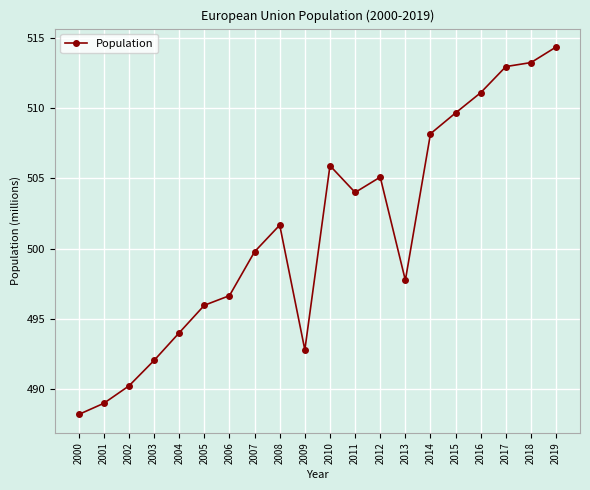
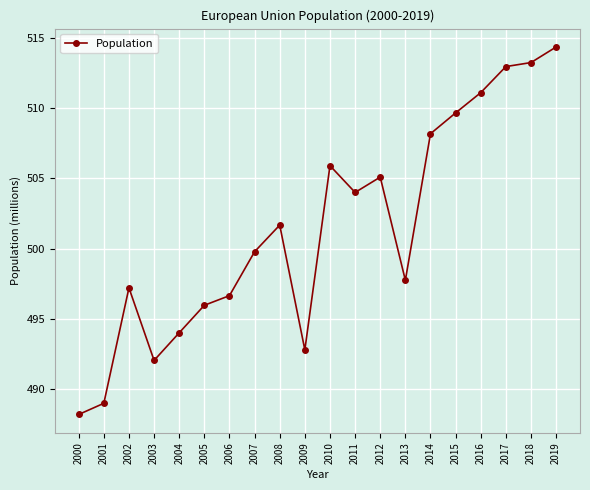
2002: 490.3 -> 497.2
